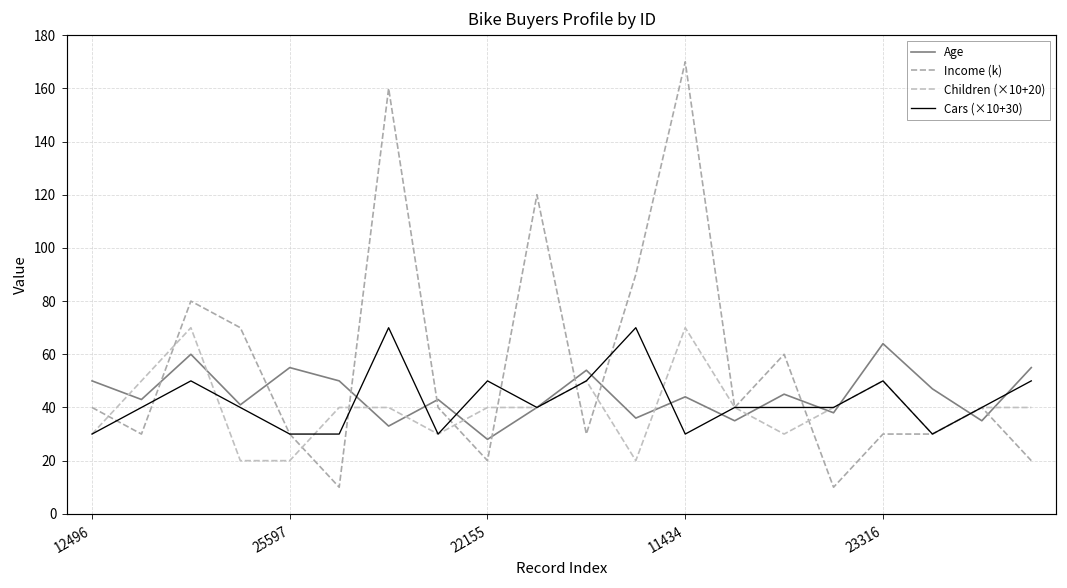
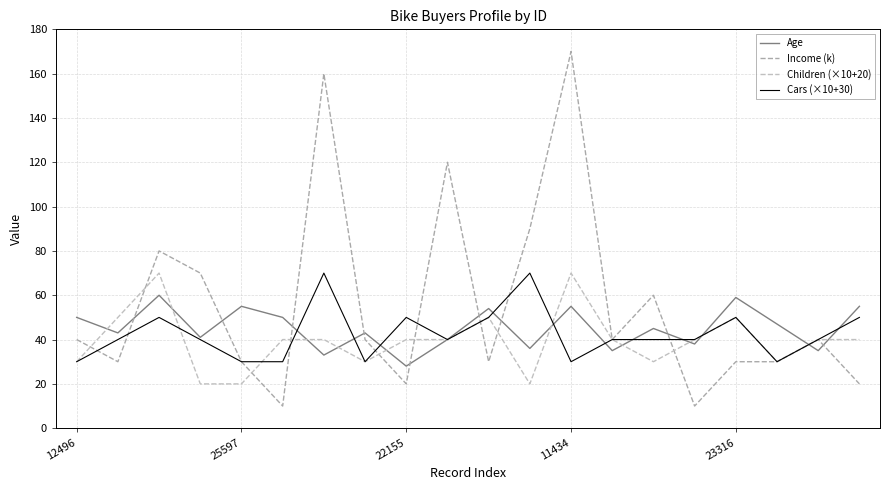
Age, 11434: 44 -> 55
Age, 23316: 64 -> 59
